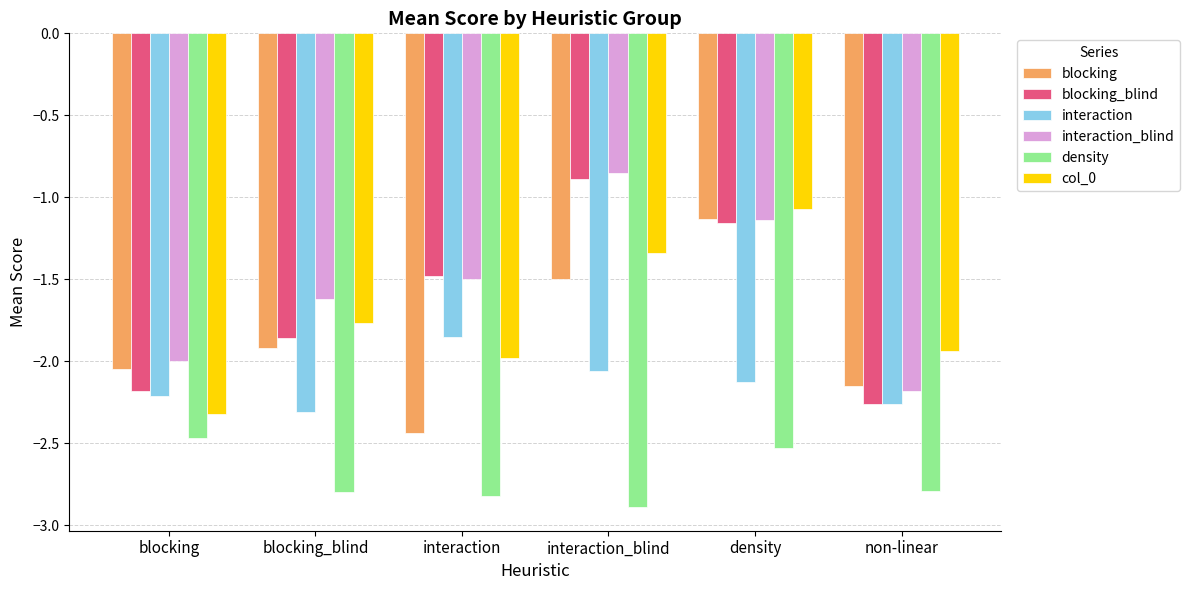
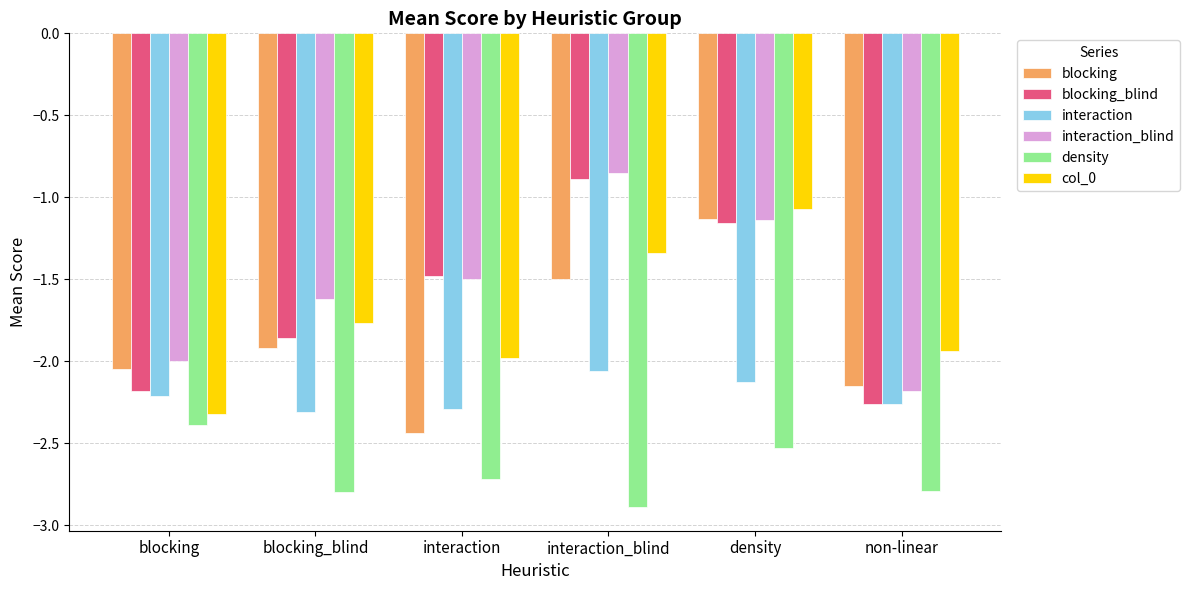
density, blocking: -2.47 -> -2.39
interaction, interaction: -1.85 -> -2.29
density, interaction: -2.82 -> -2.72
